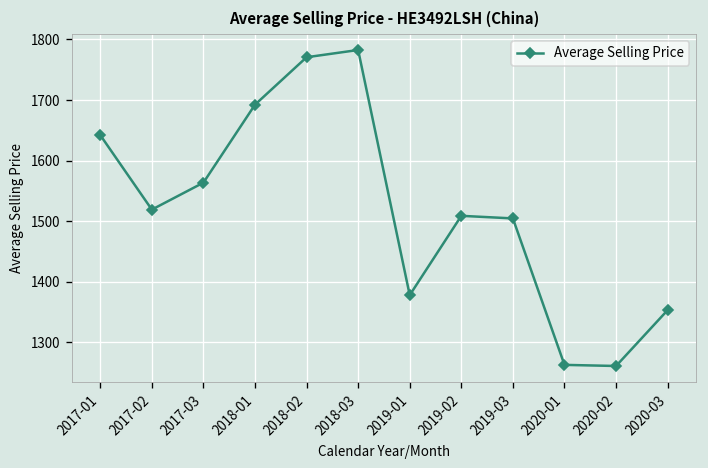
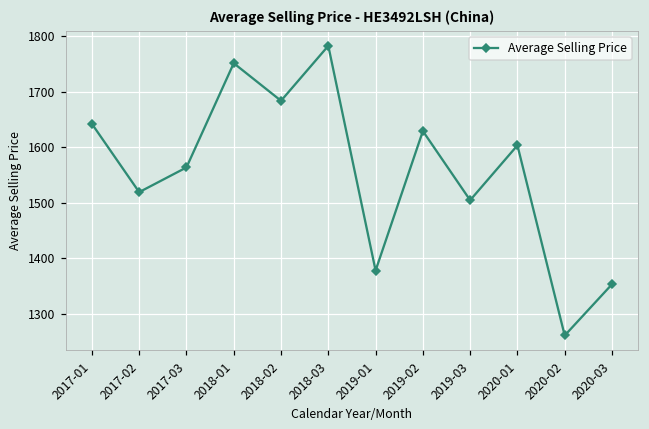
2018-01: 1690 -> 1750
2018-02: 1770 -> 1680
2019-02: 1510 -> 1630
2020-01: 1260 -> 1600
